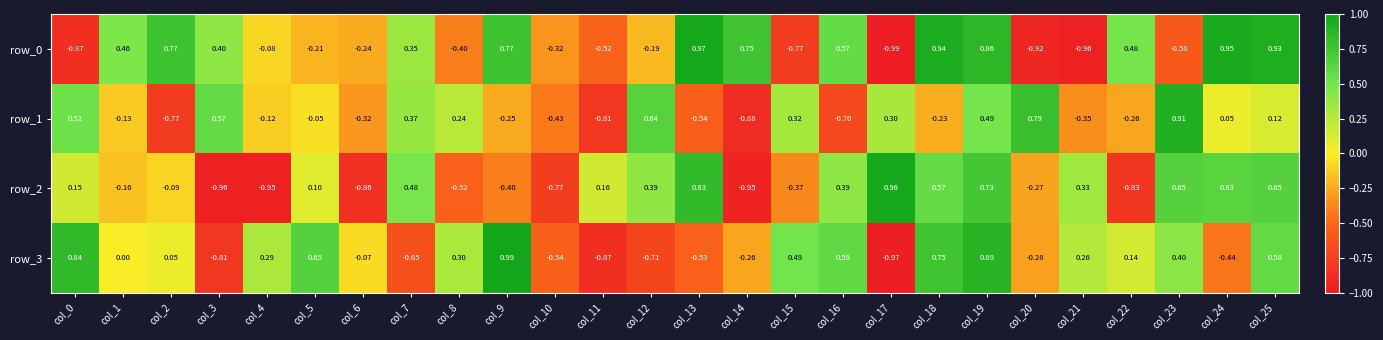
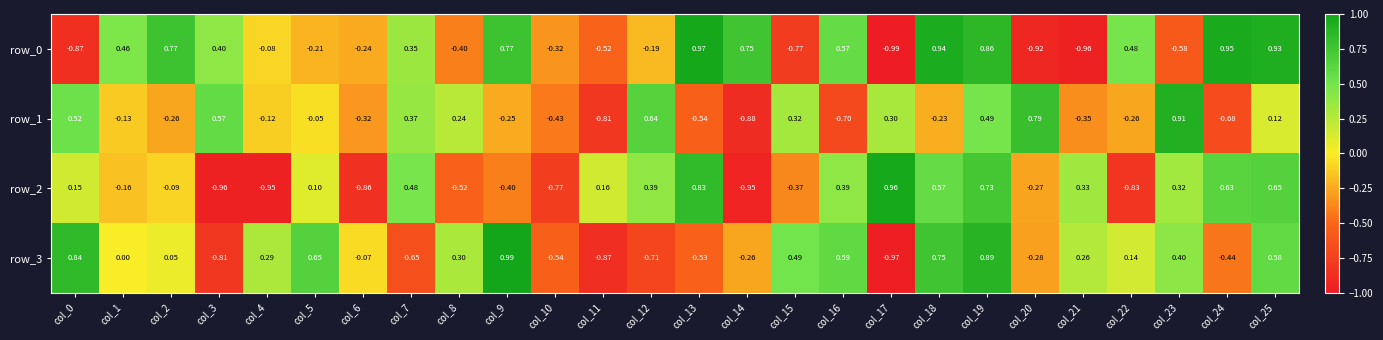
row_1, col_2: -0.77 -> -0.26
row_1, col_24: 0.05 -> -0.68
row_2, col_23: 0.65 -> 0.32
